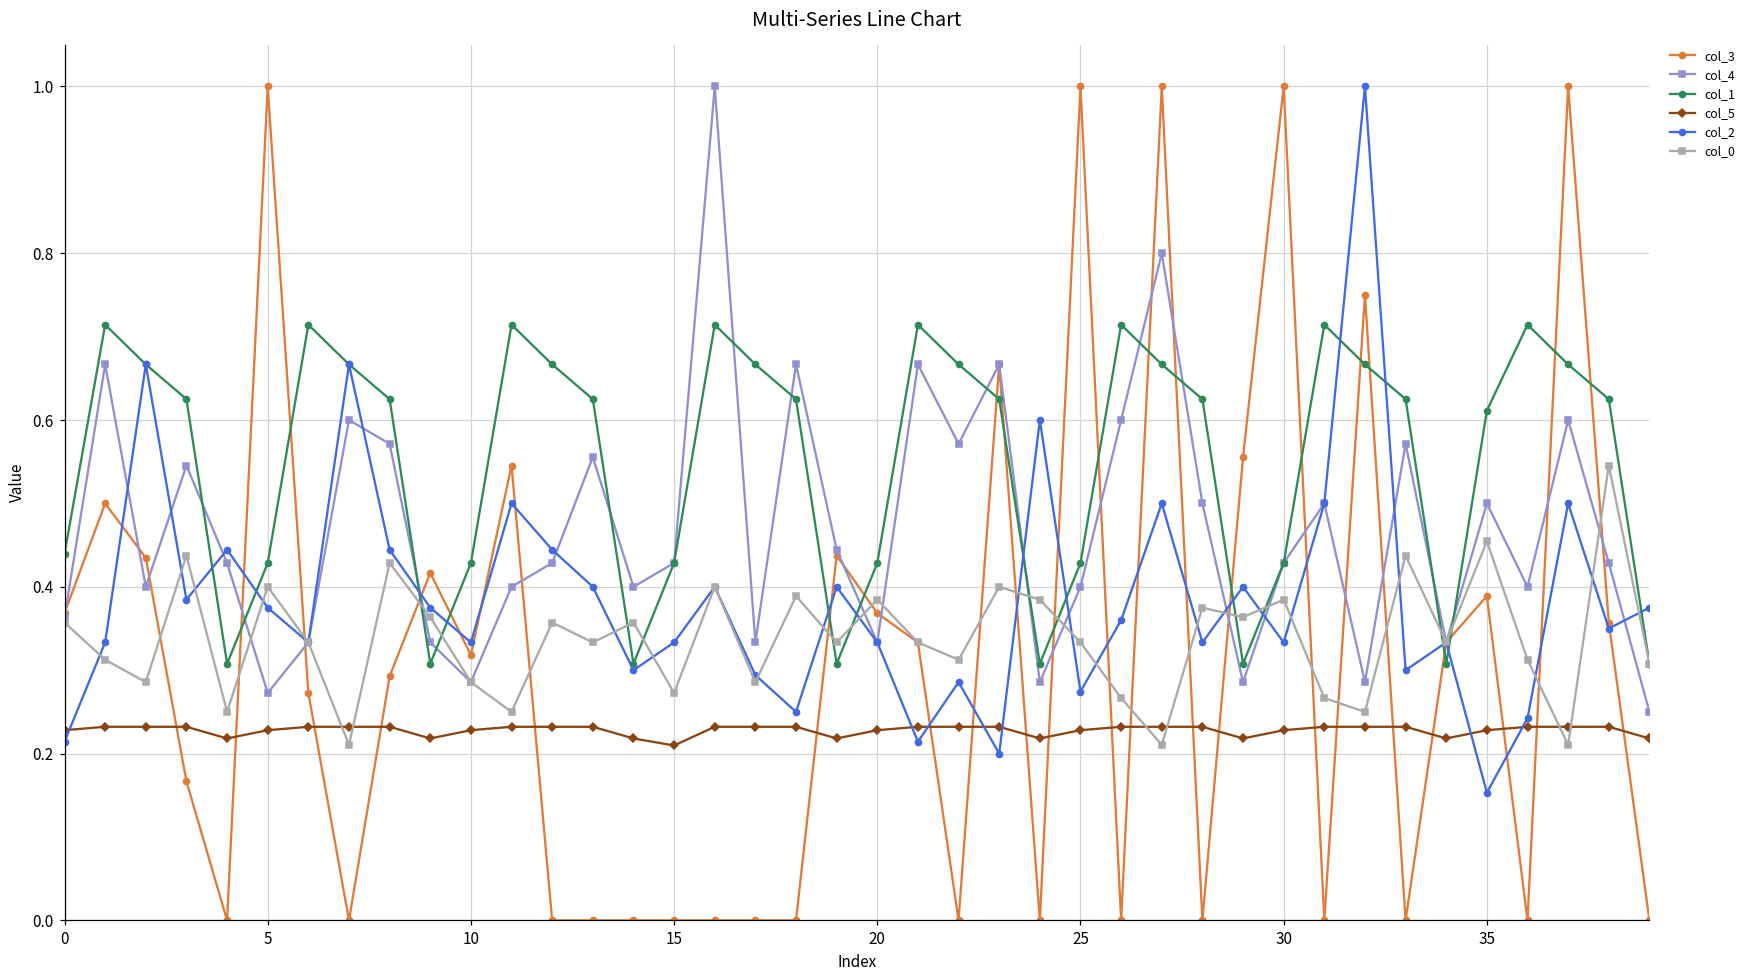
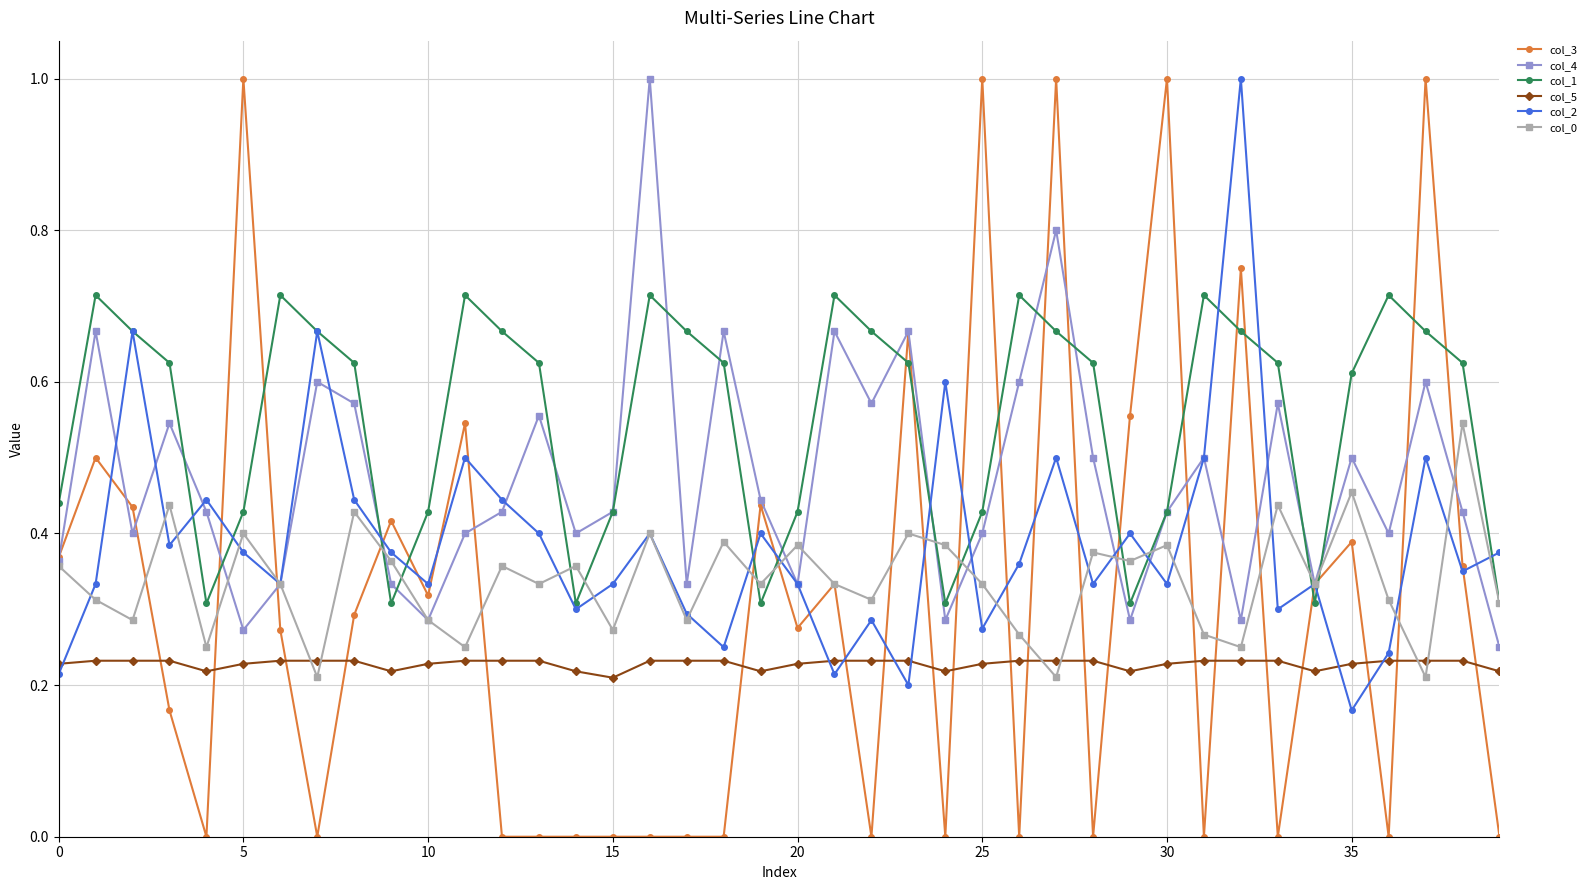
col_3, 20: 0.37 -> 0.28
col_2, 35: 0.15 -> 0.17
